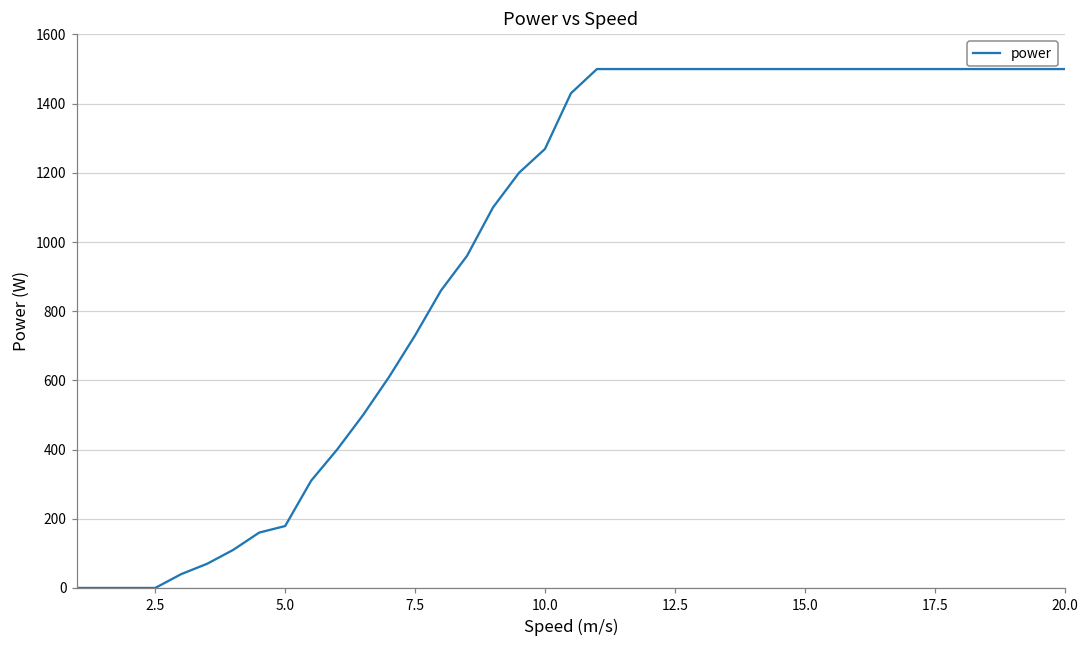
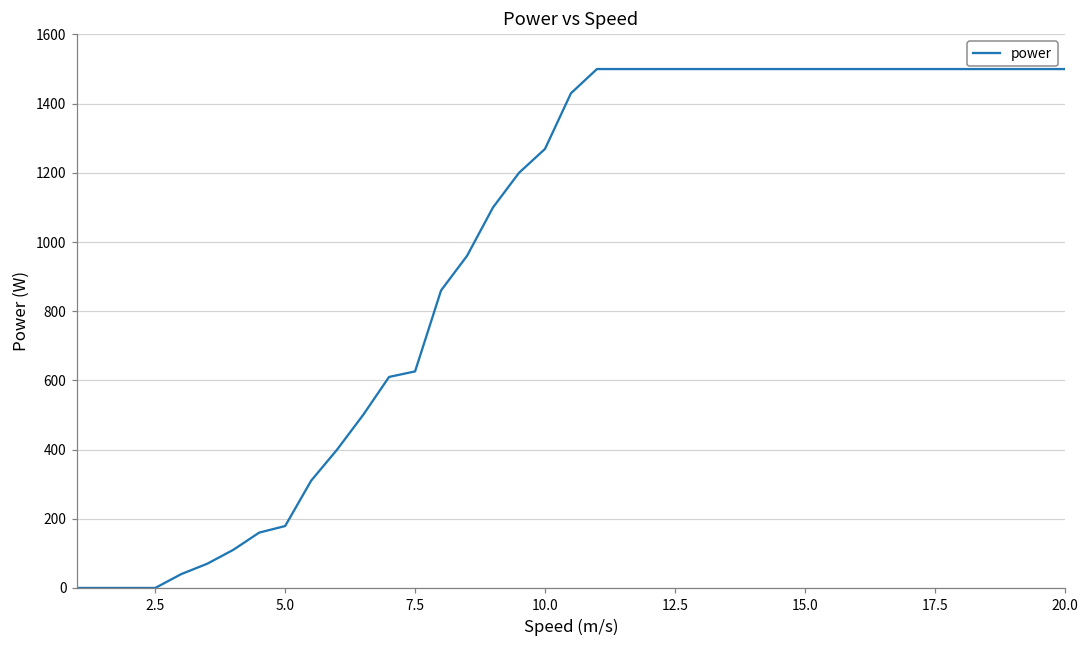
7.5: 730 -> 630
